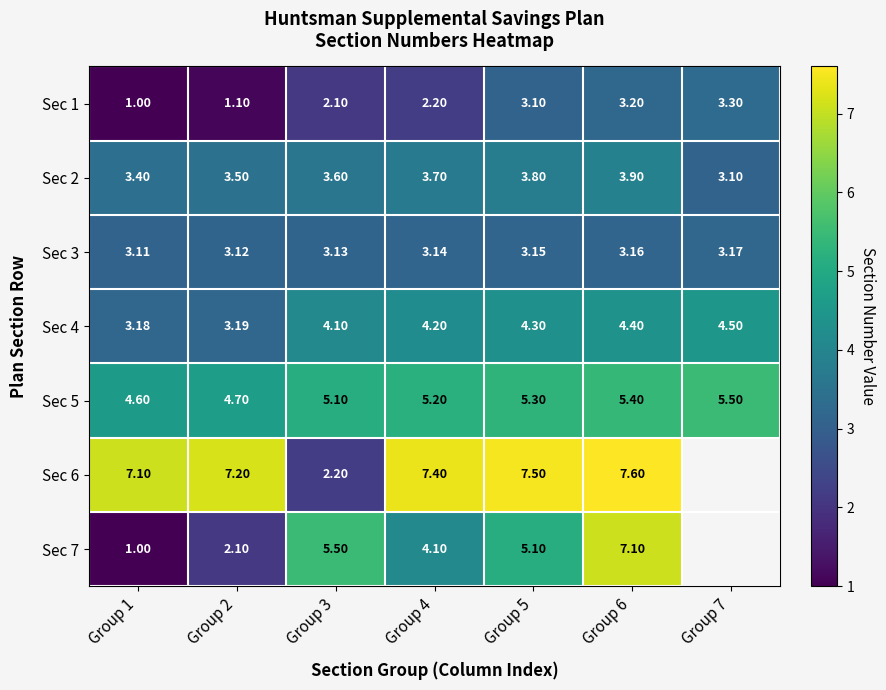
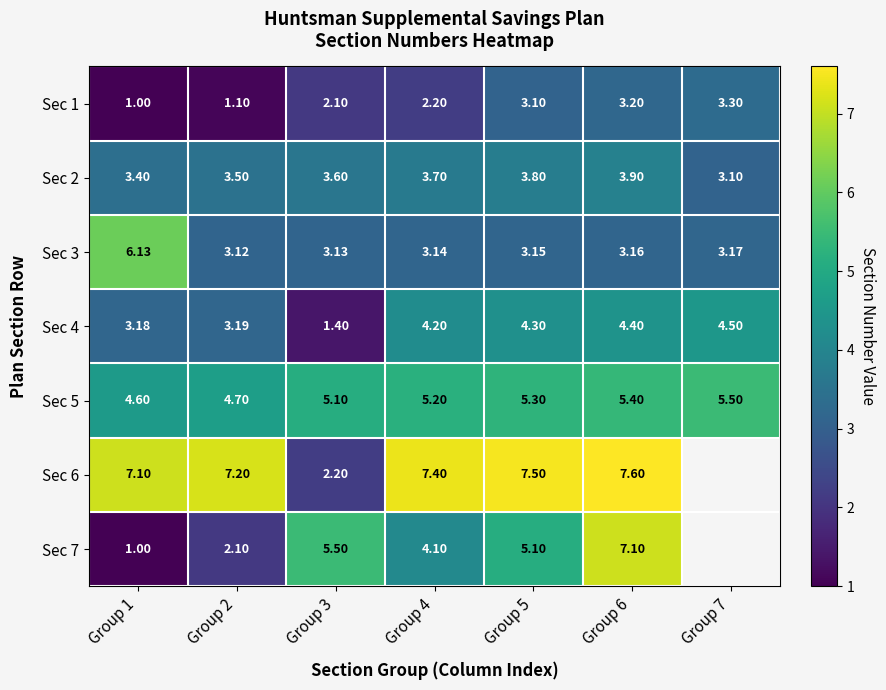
Sec 3, Group 1: 3.11 -> 6.13
Sec 4, Group 3: 4.10 -> 1.40
